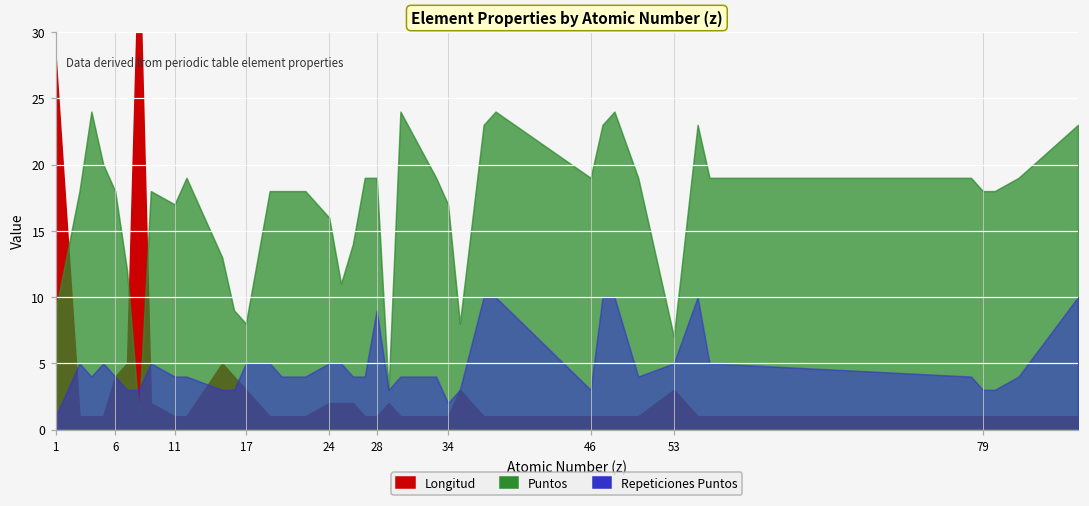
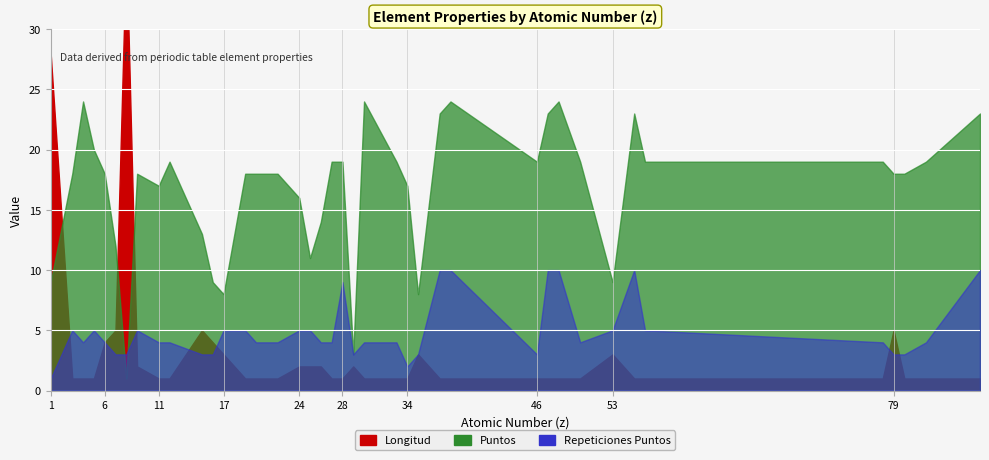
Puntos, 53: 7 -> 9
Longitud, 79: 1 -> 5
